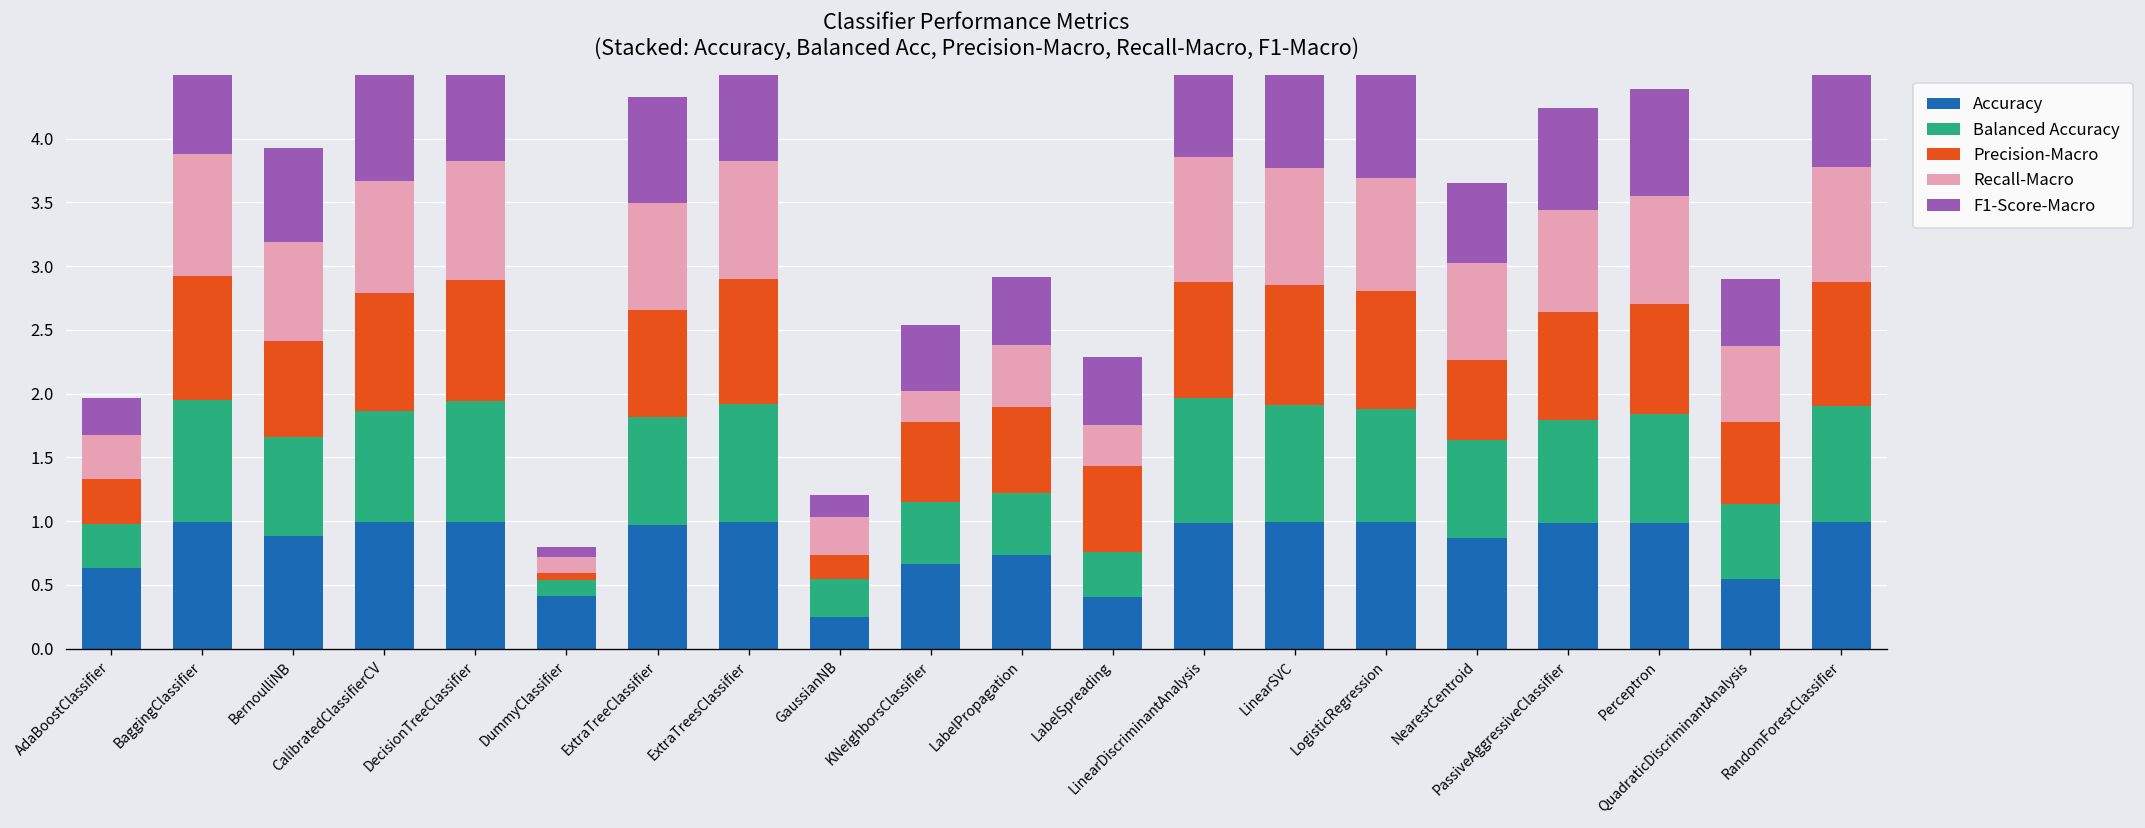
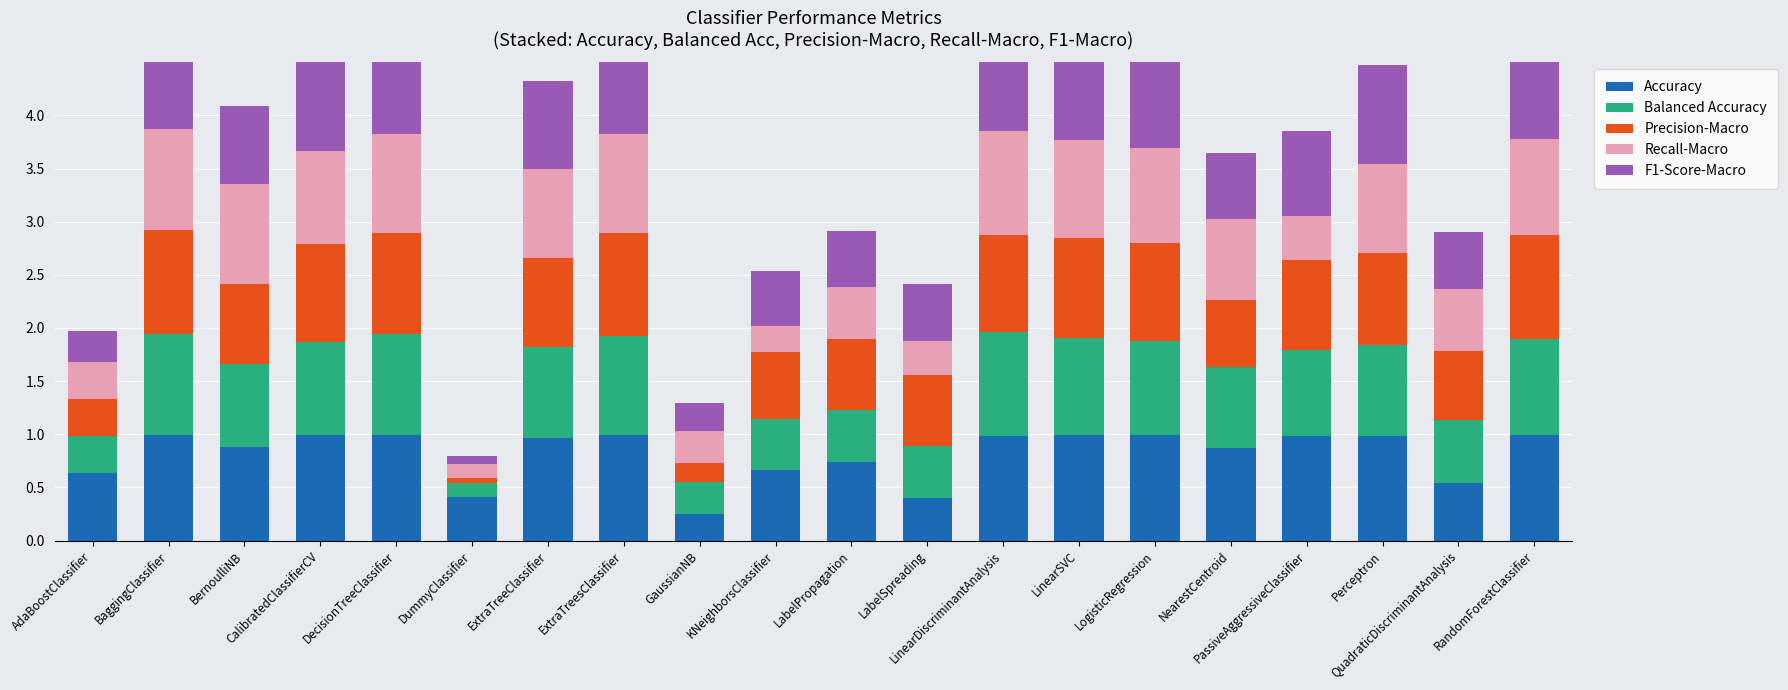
Recall-Macro, BernoulliNB: 0.77 -> 0.94
F1-Score-Macro, GaussianNB: 0.17 -> 0.26
Balanced Accuracy, LabelSpreading: 0.36 -> 0.49
Recall-Macro, PassiveAggressiveClassifier: 0.80 -> 0.41
F1-Score-Macro, Perceptron: 0.85 -> 0.93
